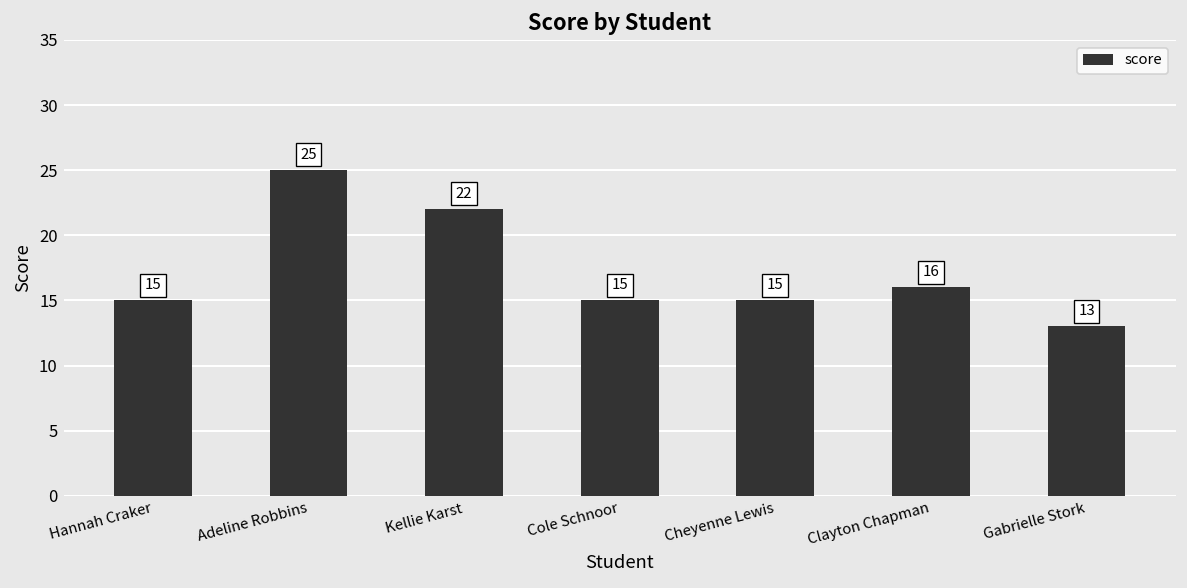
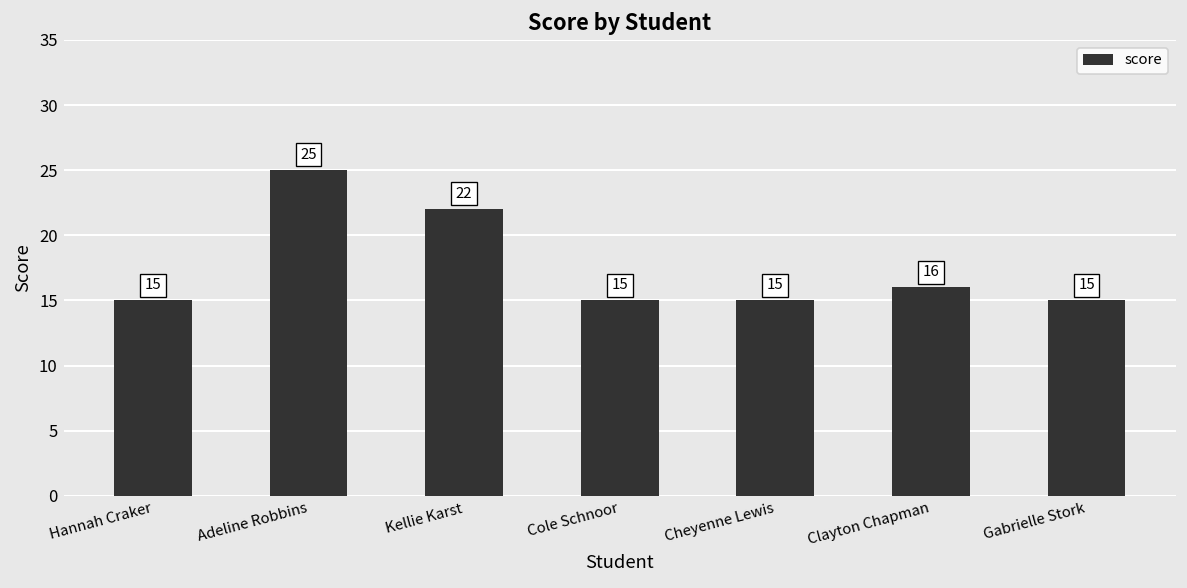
Gabrielle Stork: 13 -> 15
